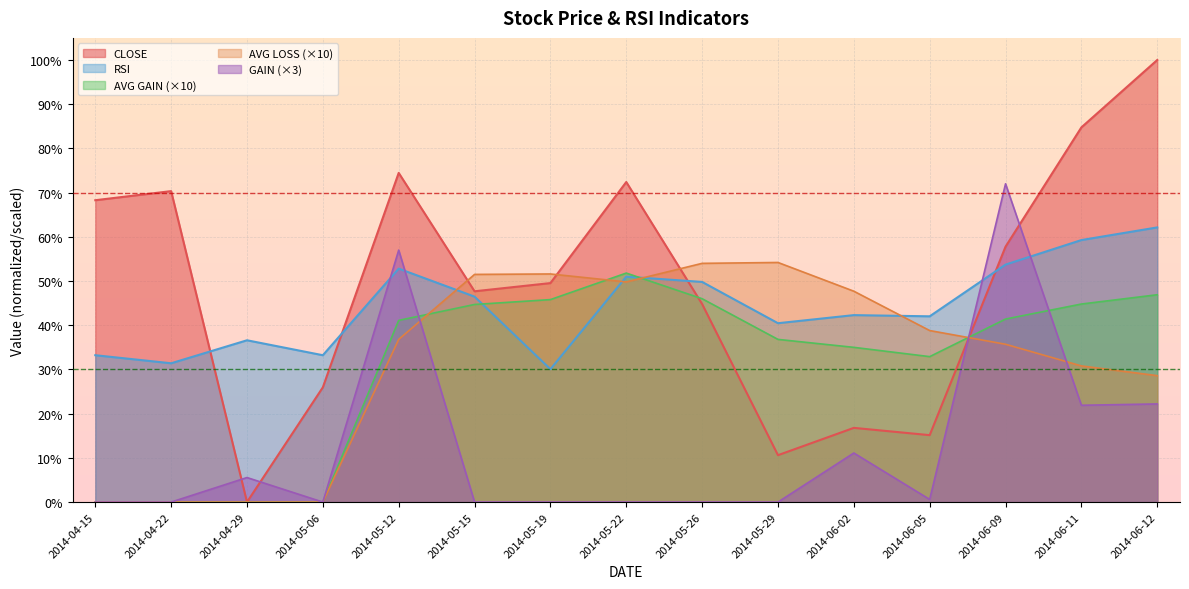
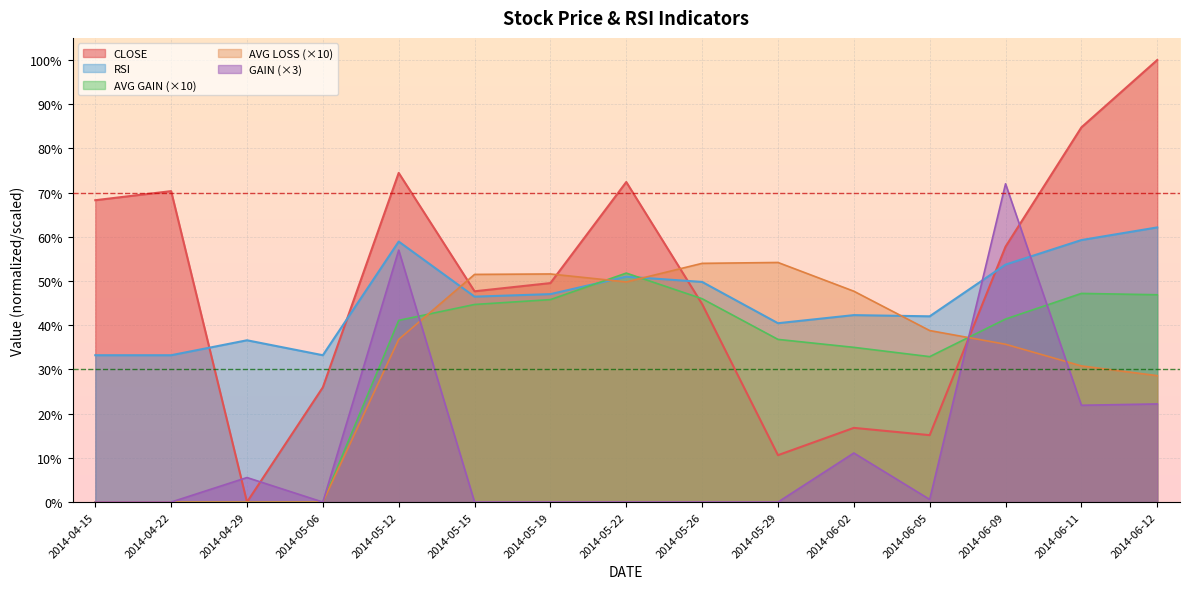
RSI, 2014-04-22: 31% -> 33%
RSI, 2014-05-12: 53% -> 59%
RSI, 2014-05-19: 30% -> 47%
AVG GAIN (×10), 2014-06-11: 45% -> 47%
